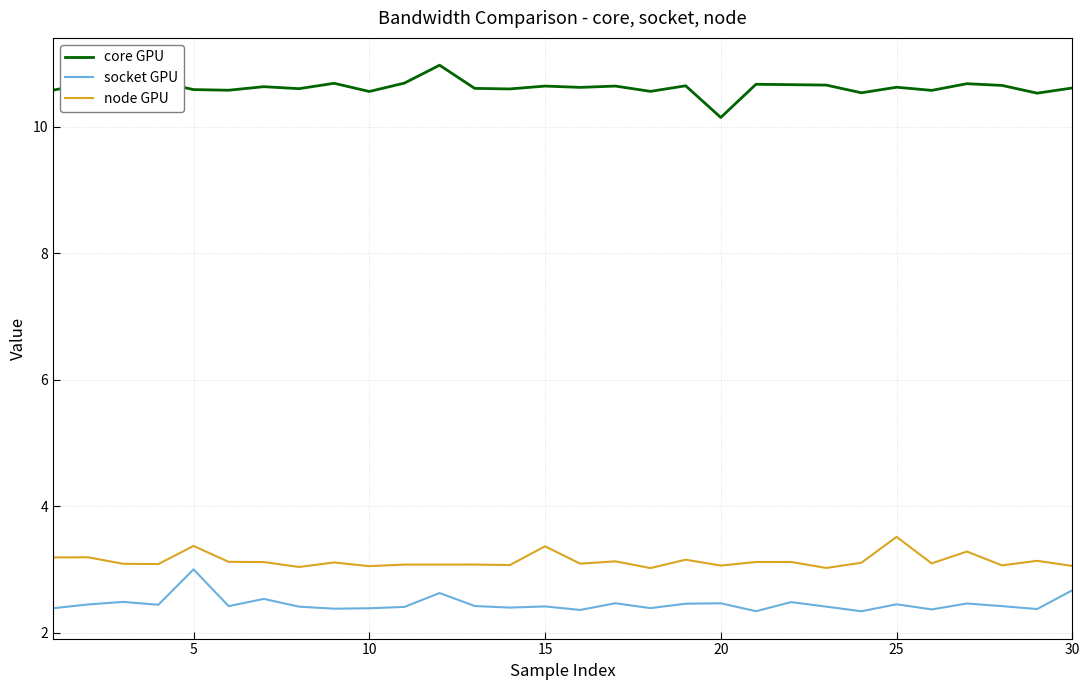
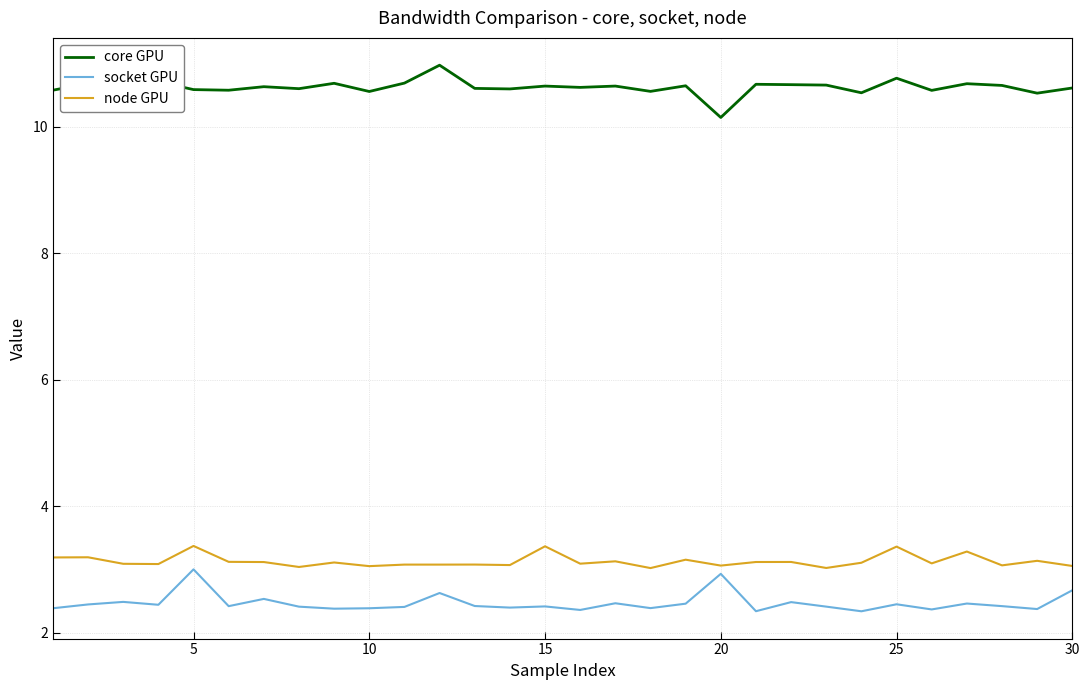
socket GPU, 20: 2.5 -> 2.9
core GPU, 25: 10.6 -> 10.8
node GPU, 25: 3.5 -> 3.4
